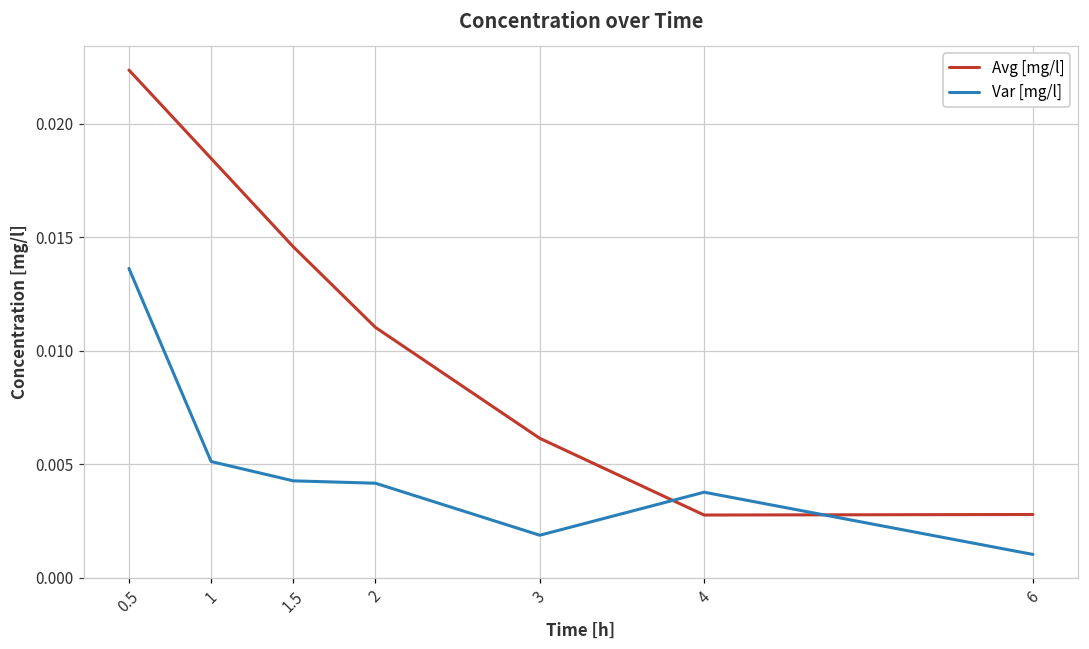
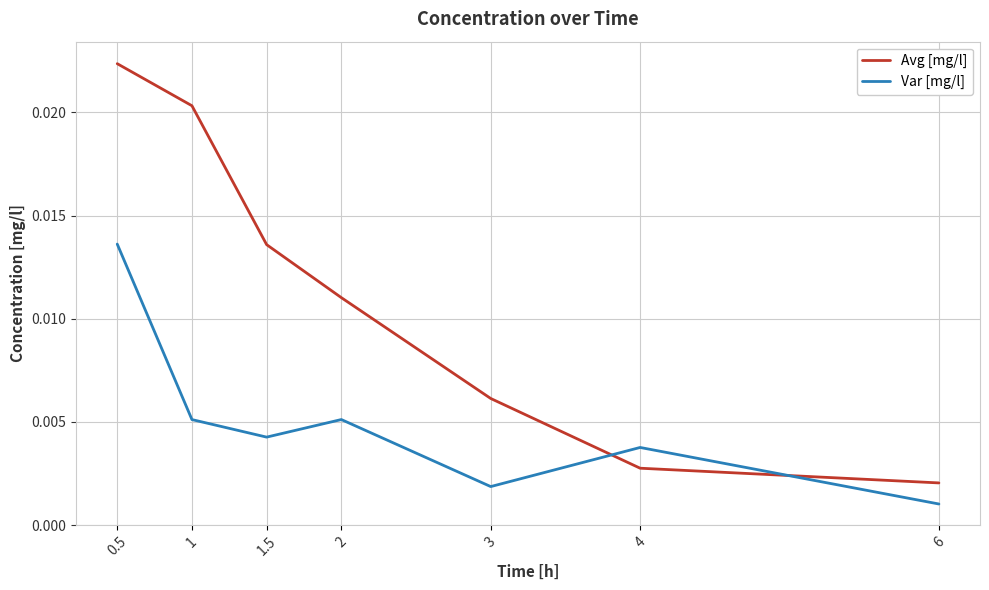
Avg [mg/l], 1: 0.0185 -> 0.0203
Avg [mg/l], 1.5: 0.0146 -> 0.0136
Var [mg/l], 2: 0.0042 -> 0.0051
Avg [mg/l], 6: 0.0028 -> 0.0020
